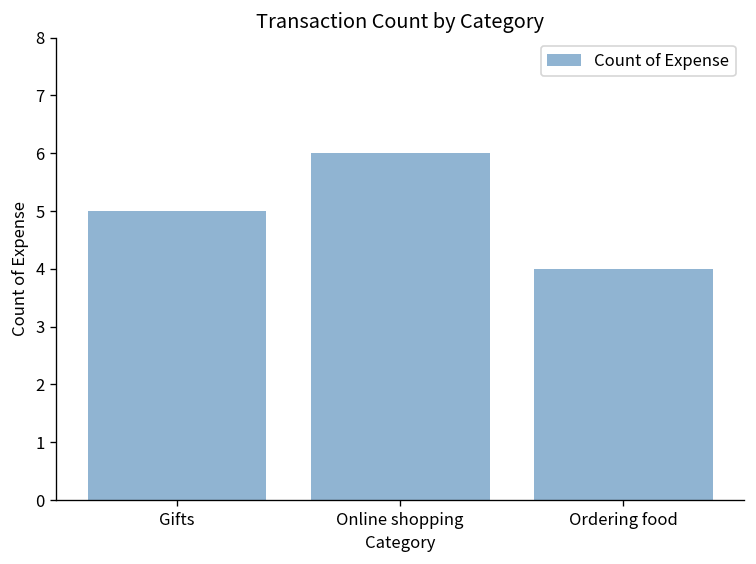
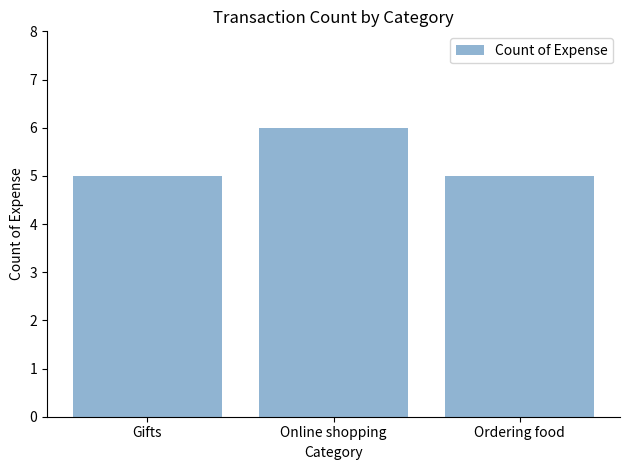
Ordering food: 4 -> 5
